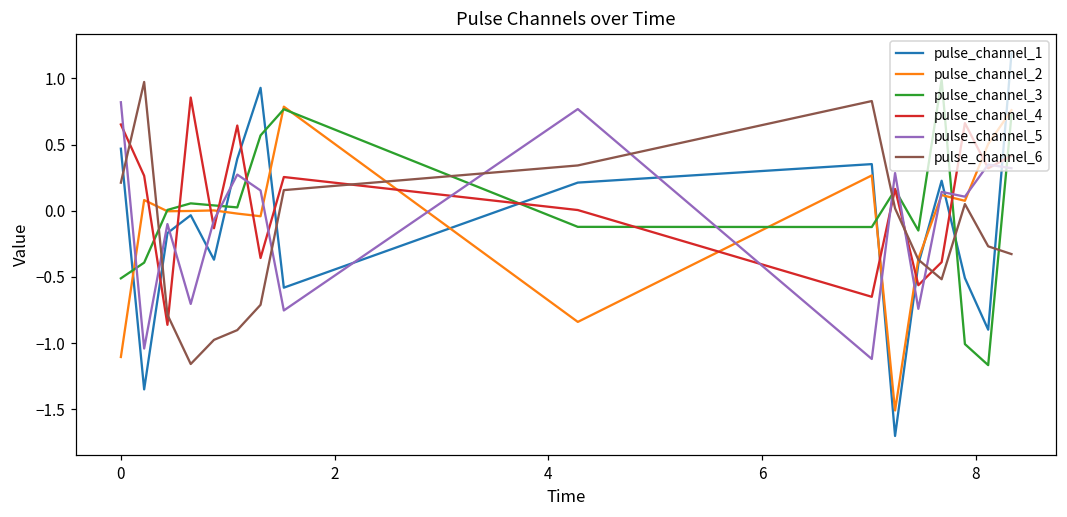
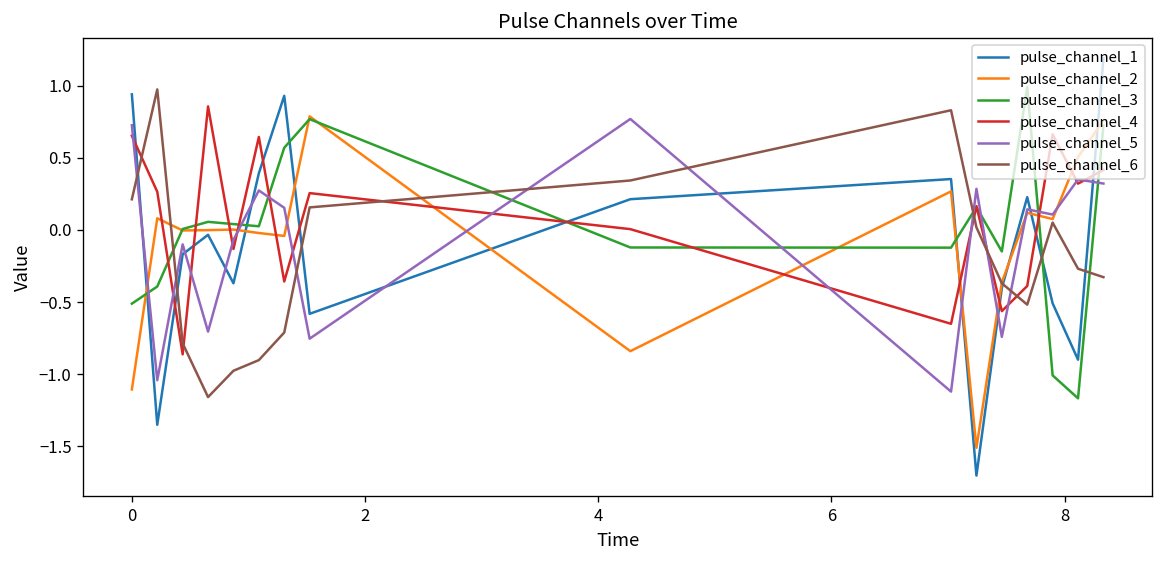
pulse_channel_1, 0: 0.47 -> 0.94
pulse_channel_5, 0: 0.82 -> 0.73
